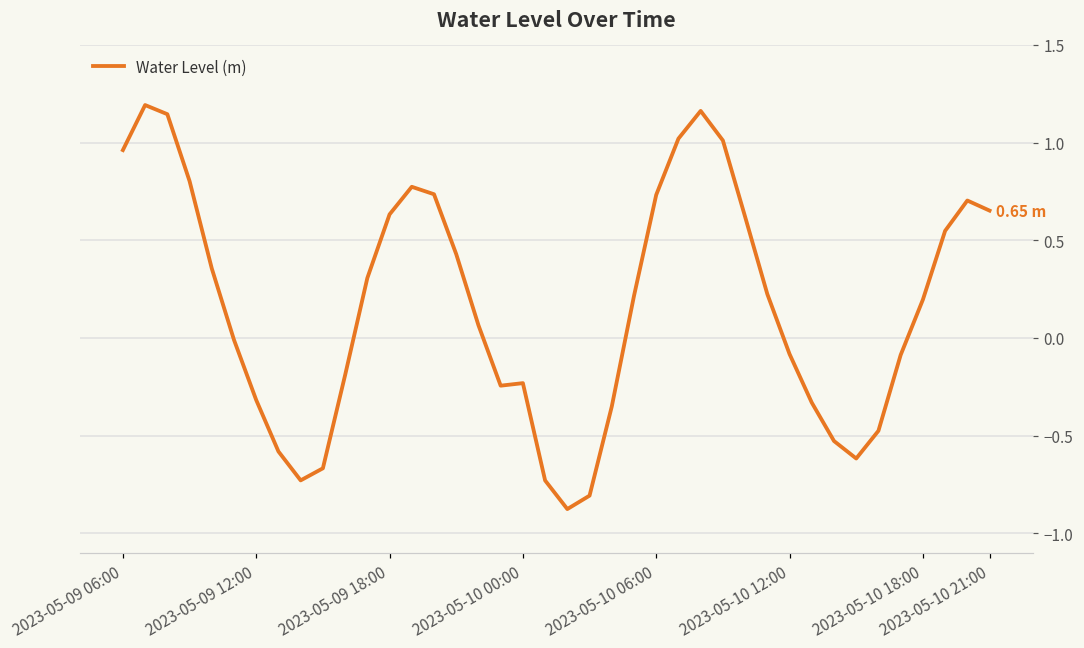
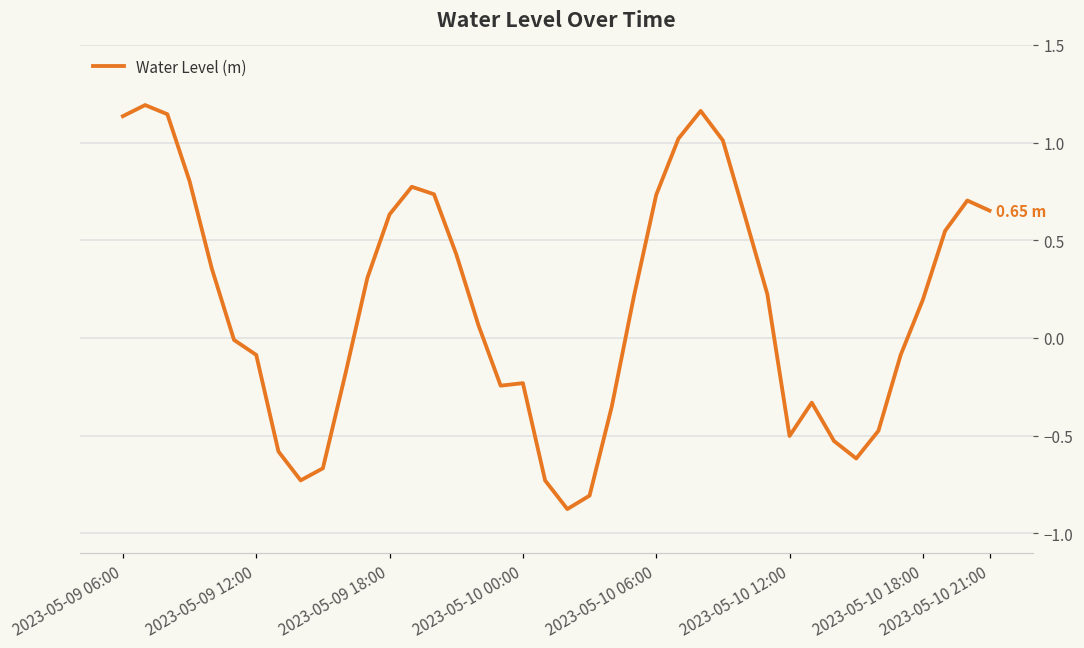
2023-05-09 06:00: 0.96 -> 1.13
2023-05-09 12:00: -0.32 -> -0.09
2023-05-10 12:00: -0.08 -> -0.50
